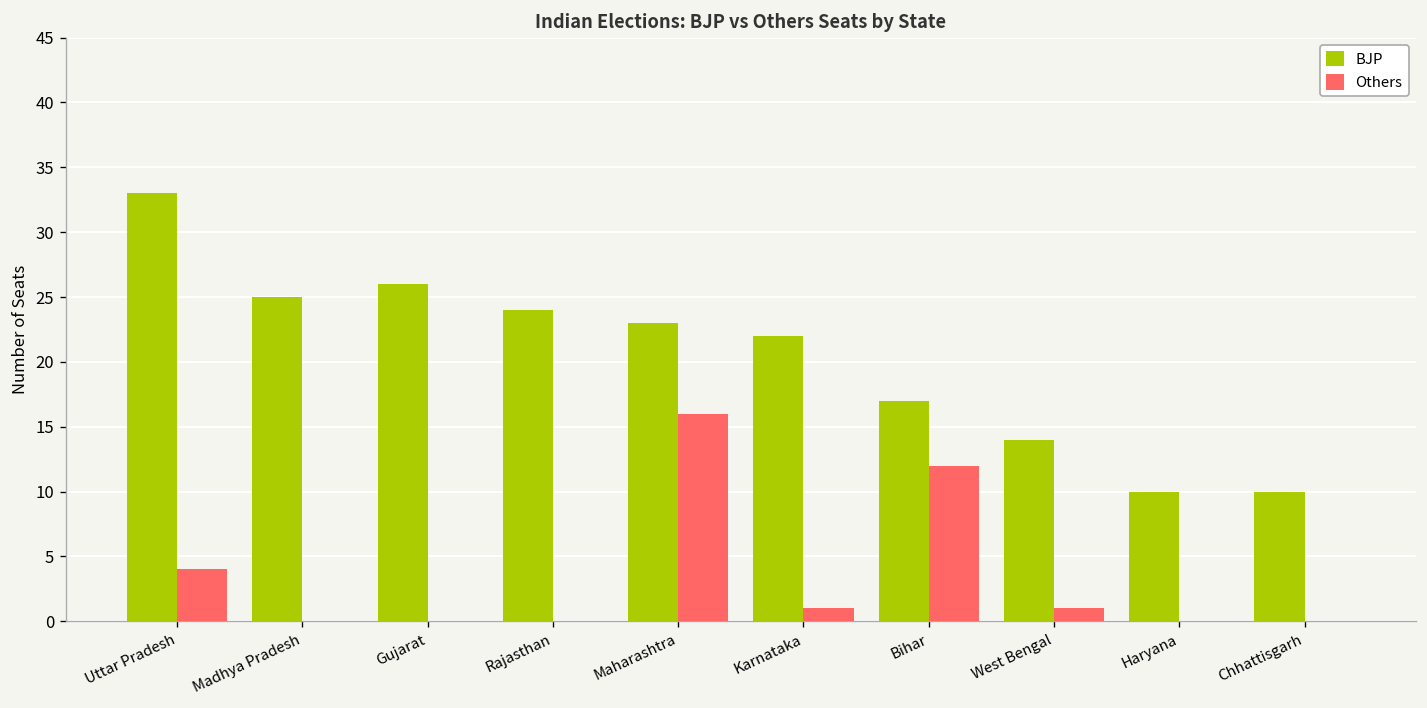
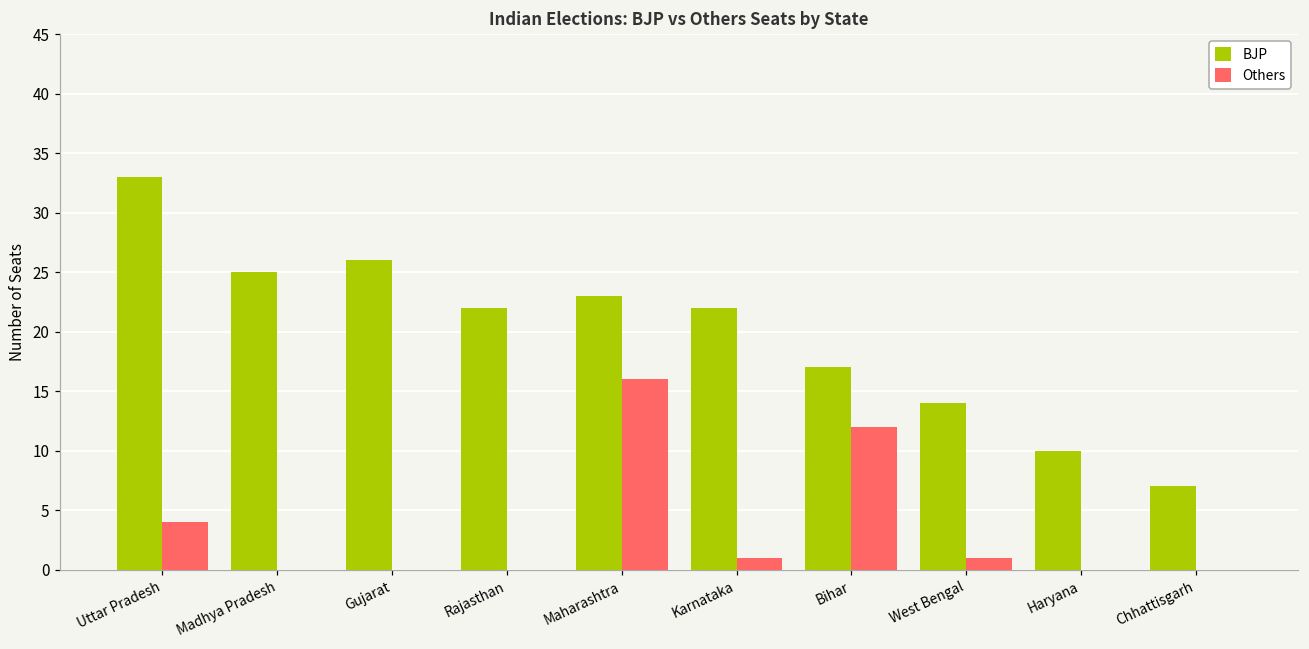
BJP, Rajasthan: 24 -> 22
BJP, Chhattisgarh: 10 -> 7
